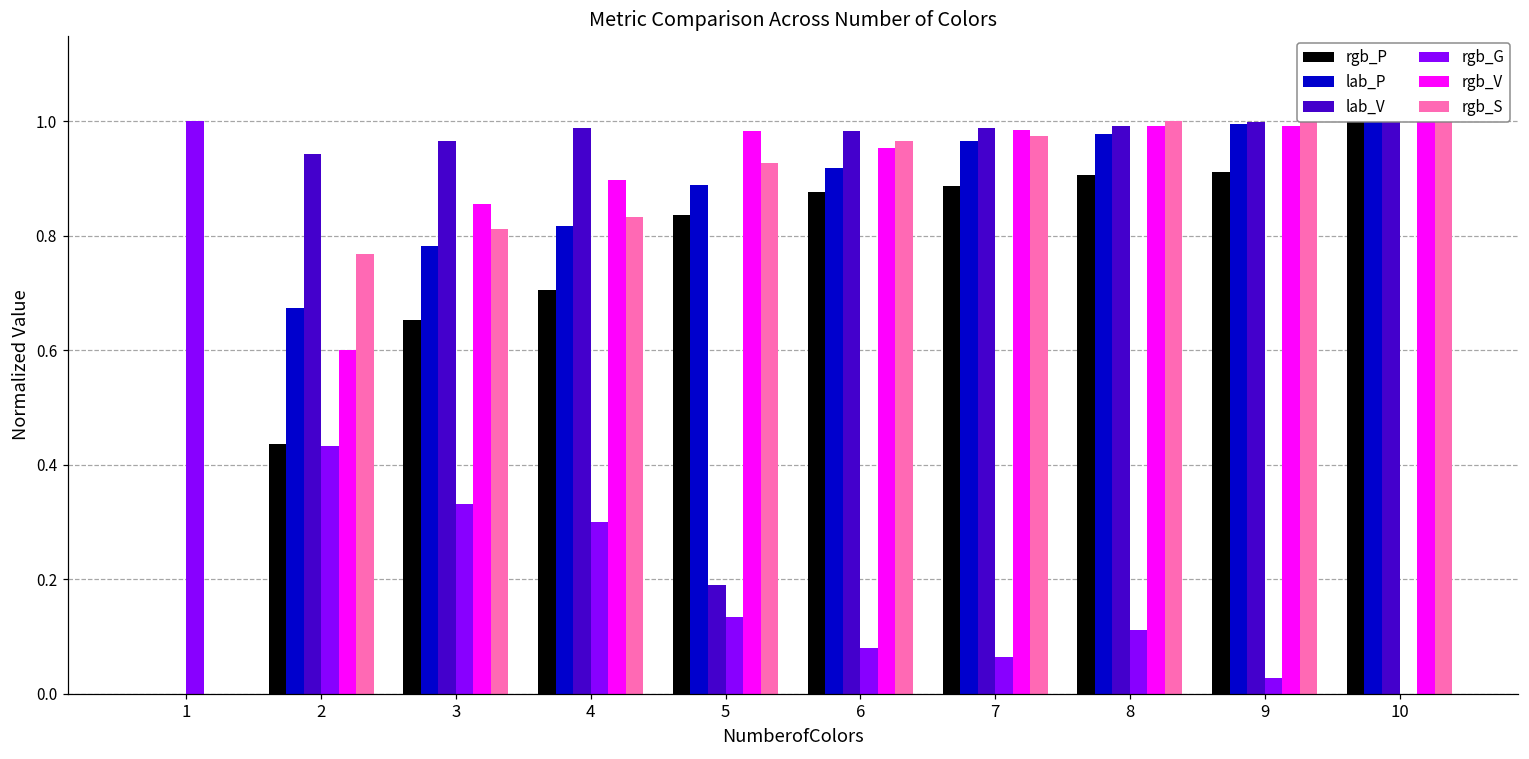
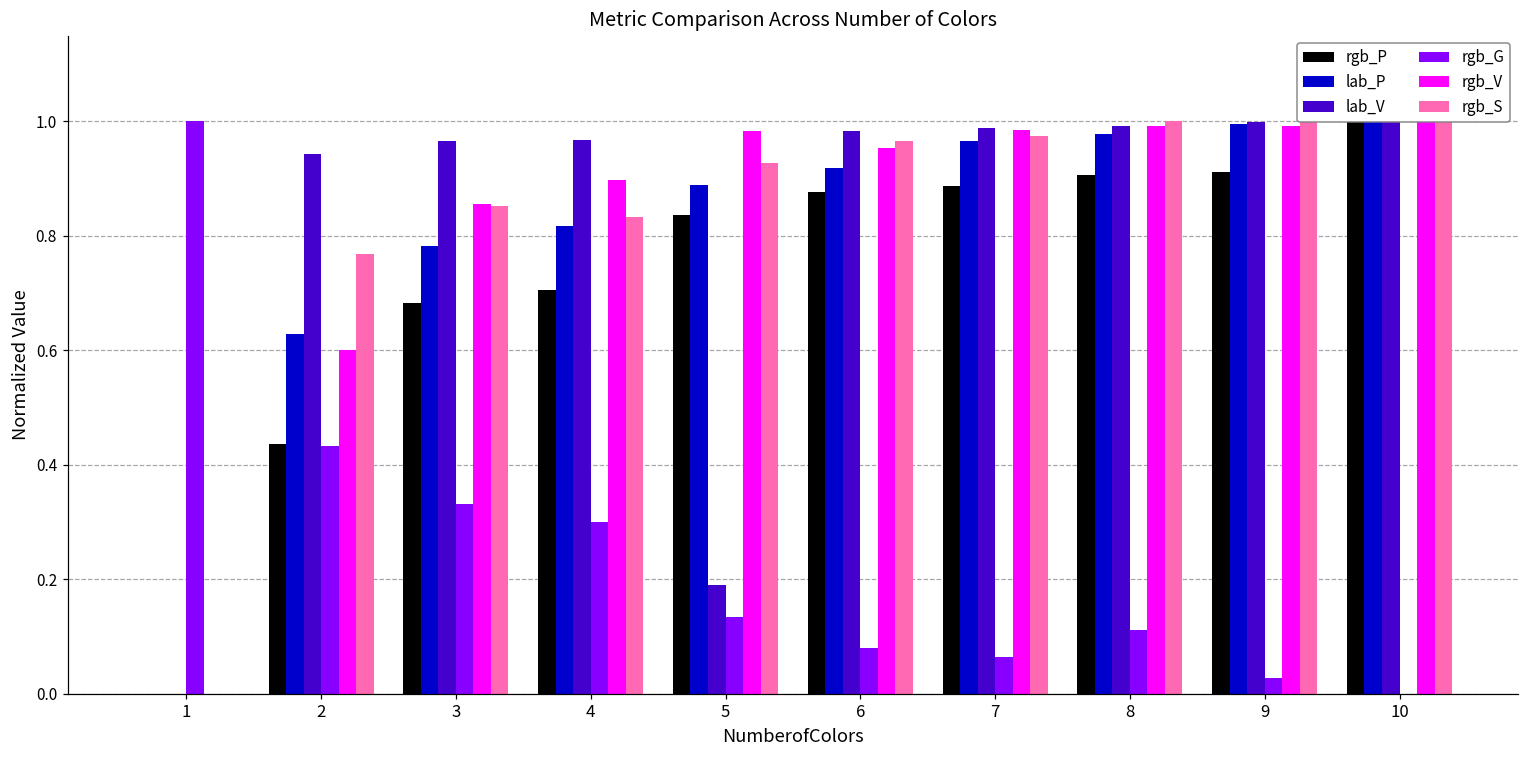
lab_P, 2: 0.67 -> 0.63
rgb_P, 3: 0.65 -> 0.68
rgb_S, 3: 0.81 -> 0.85
lab_V, 4: 0.99 -> 0.97
